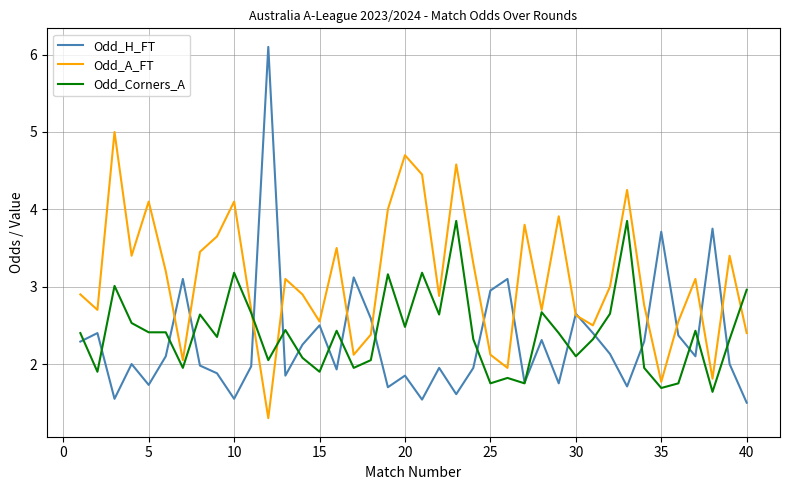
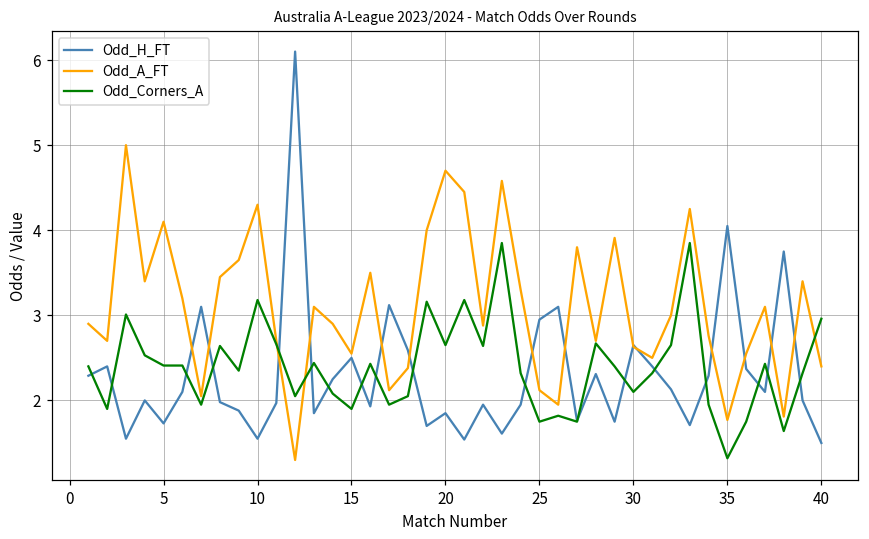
Odd_A_FT, 10: 4.1 -> 4.3
Odd_Corners_A, 20: 2.5 -> 2.7
Odd_H_FT, 35: 3.7 -> 4.1
Odd_Corners_A, 35: 1.7 -> 1.3
